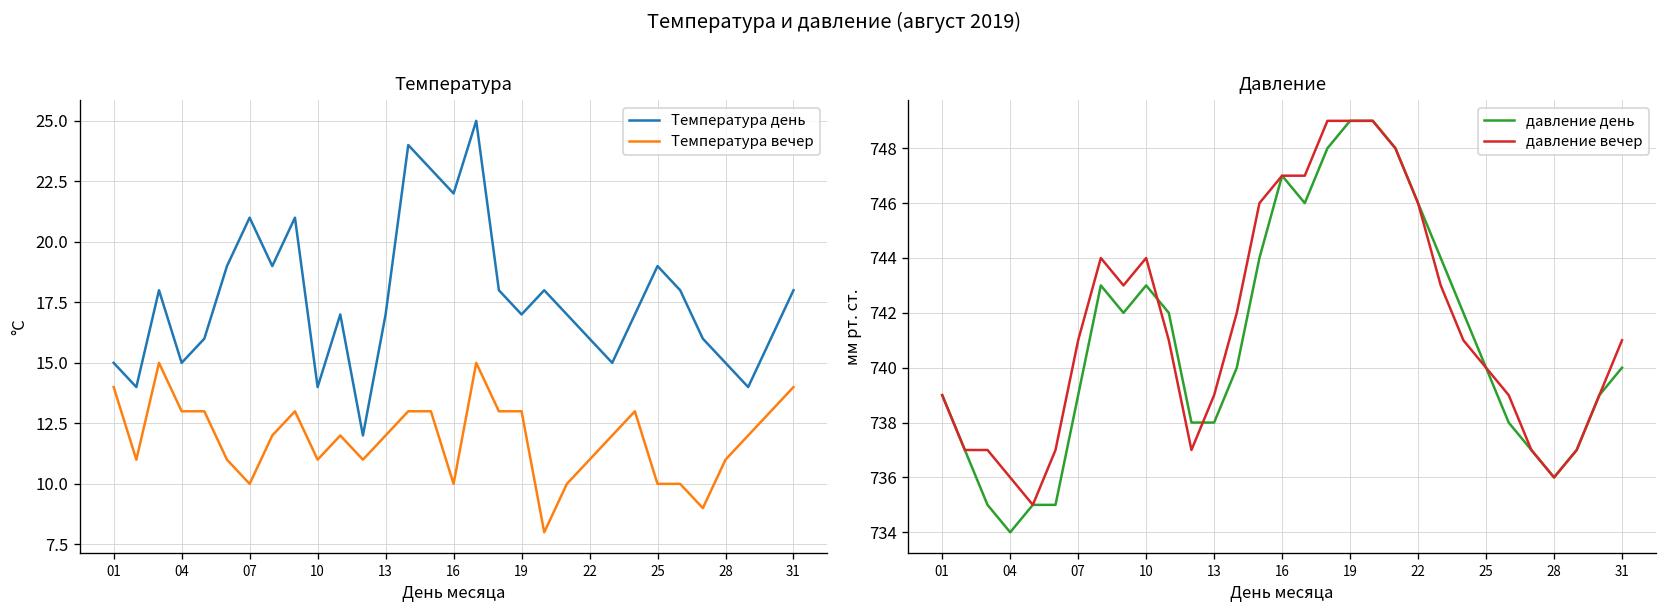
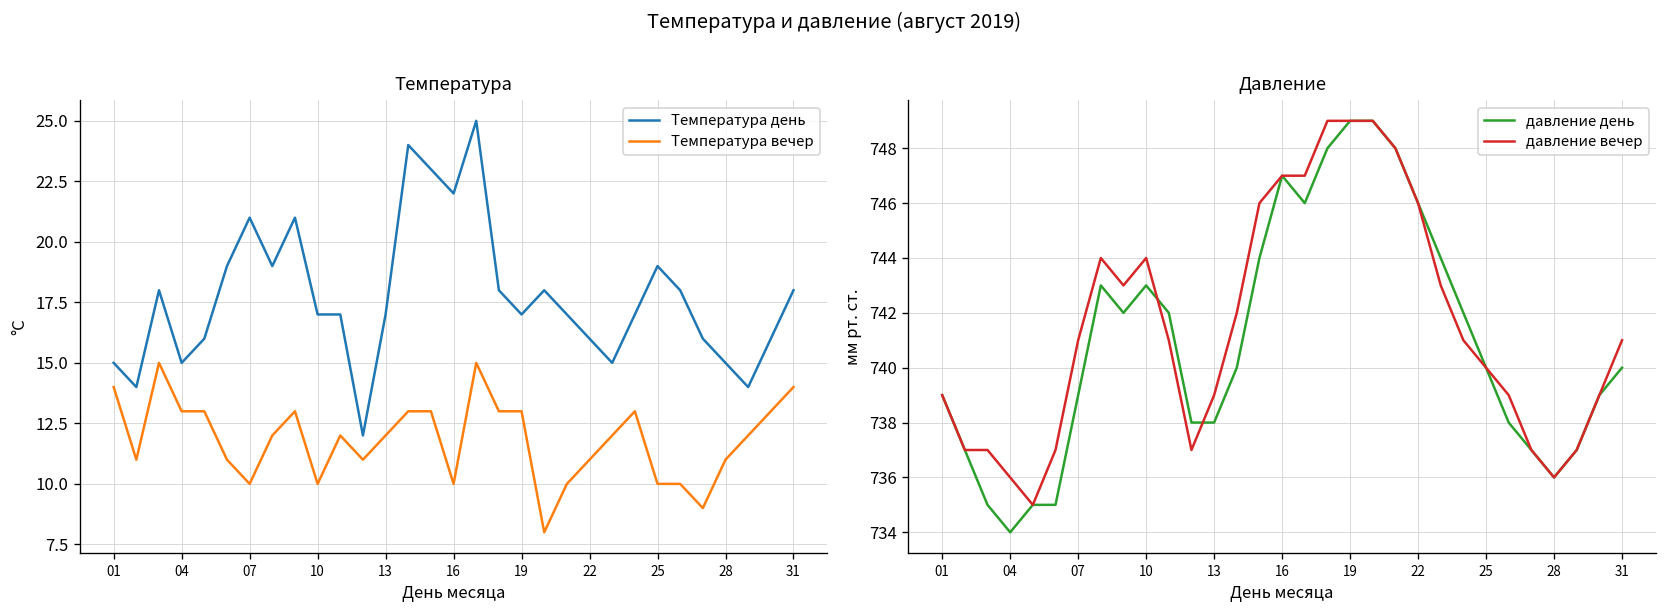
Температура, Температура день, 10: 14 -> 17
Температура, Температура вечер, 10: 11 -> 10
